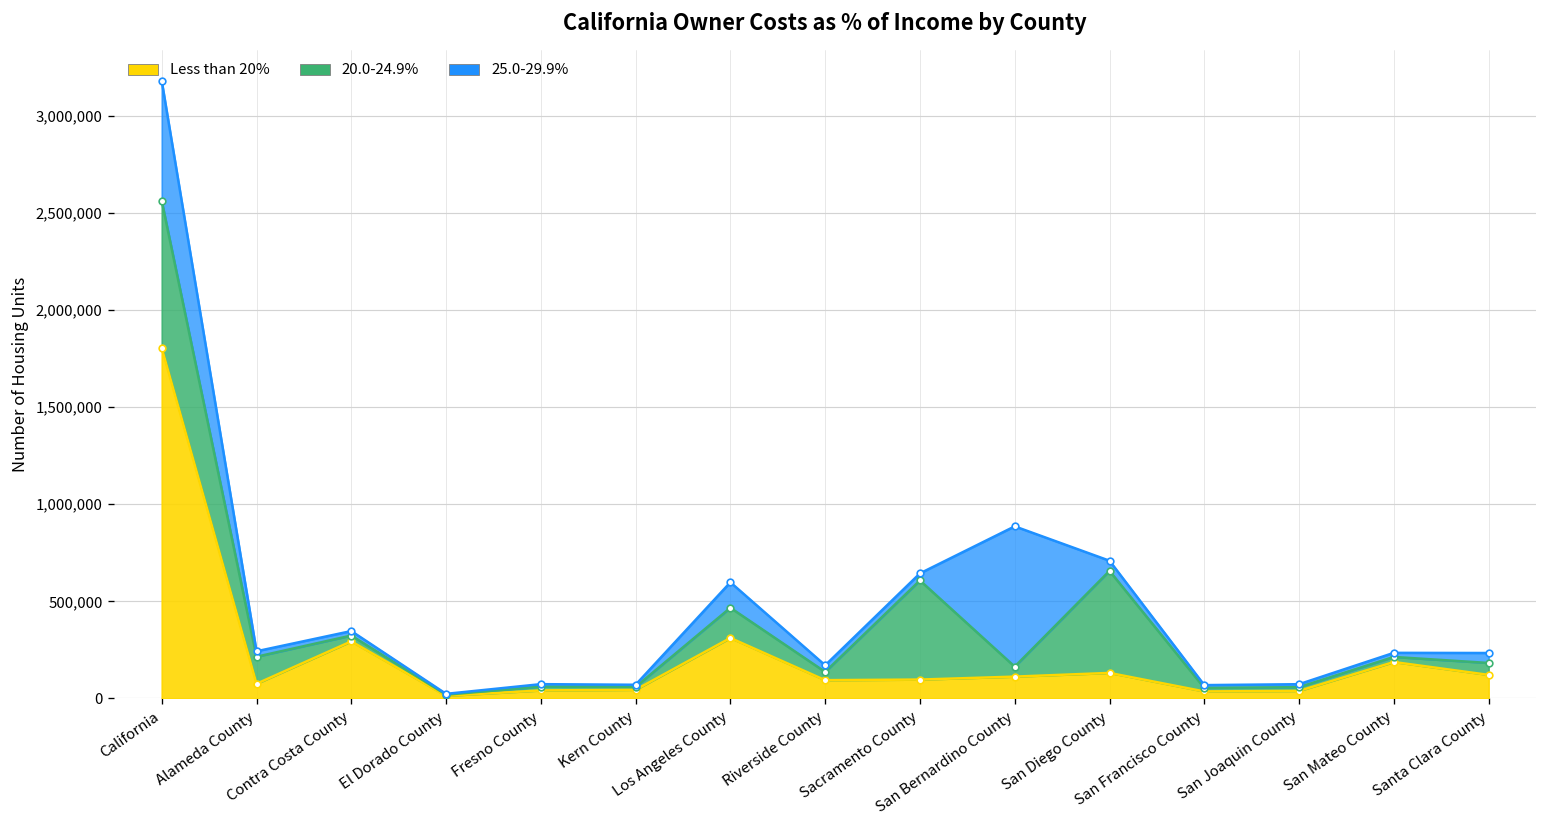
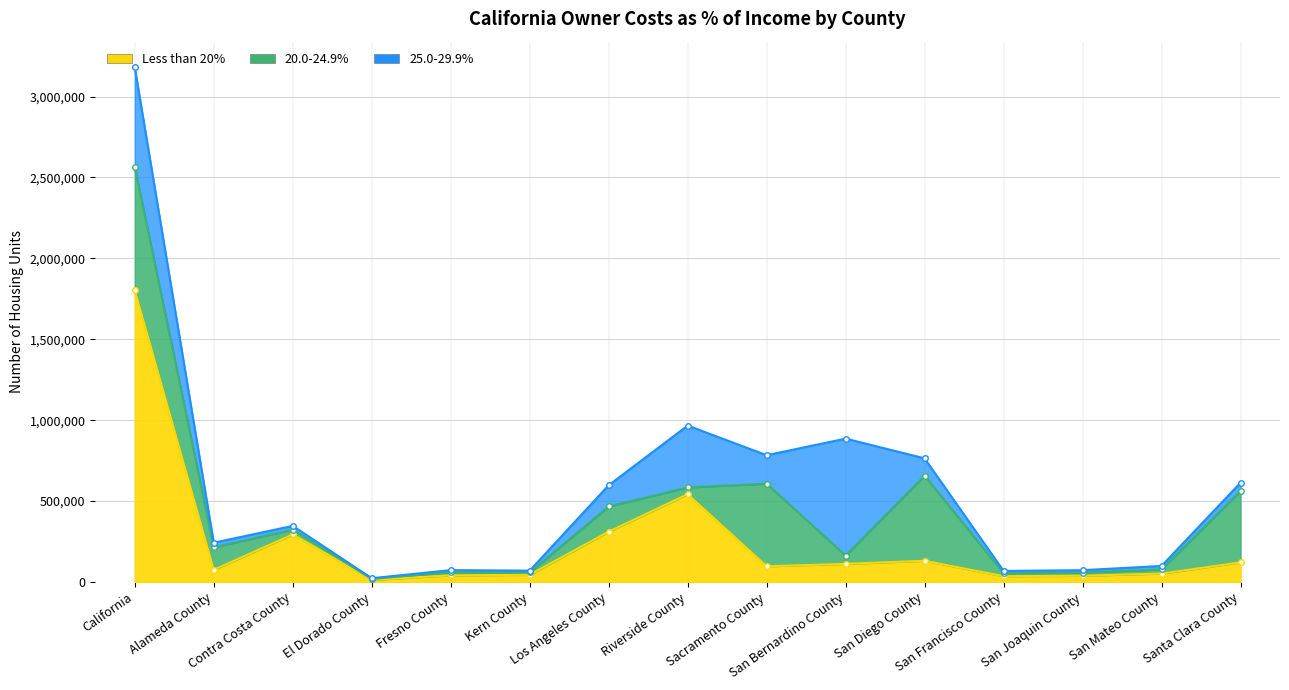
Less than 20%, Riverside County: 90,000 -> 540,000
25.0-29.9%, Riverside County: 30,000 -> 380,000
25.0-29.9%, Sacramento County: 40,000 -> 180,000
25.0-29.9%, San Diego County: 50,000 -> 110,000
Less than 20%, San Mateo County: 190,000 -> 50,000
20.0-24.9%, Santa Clara County: 60,000 -> 440,000
